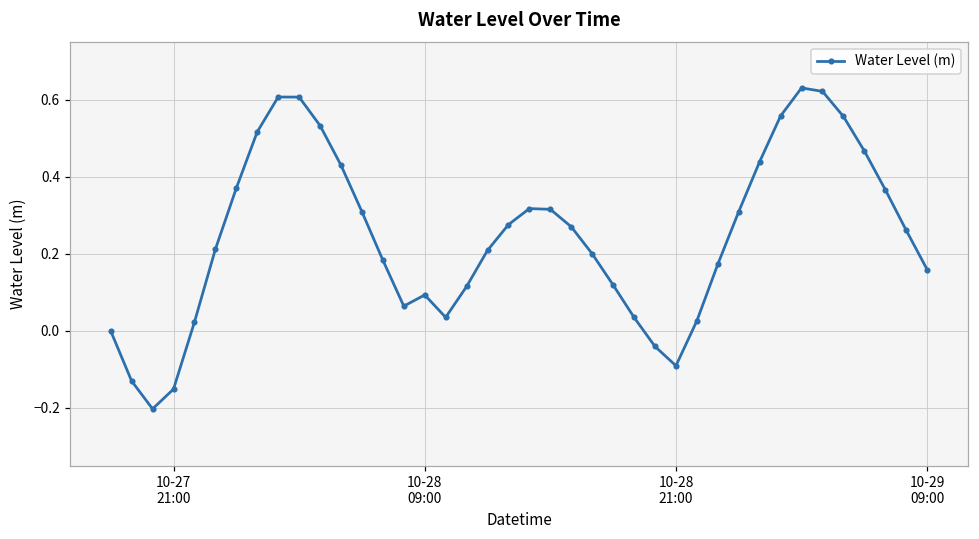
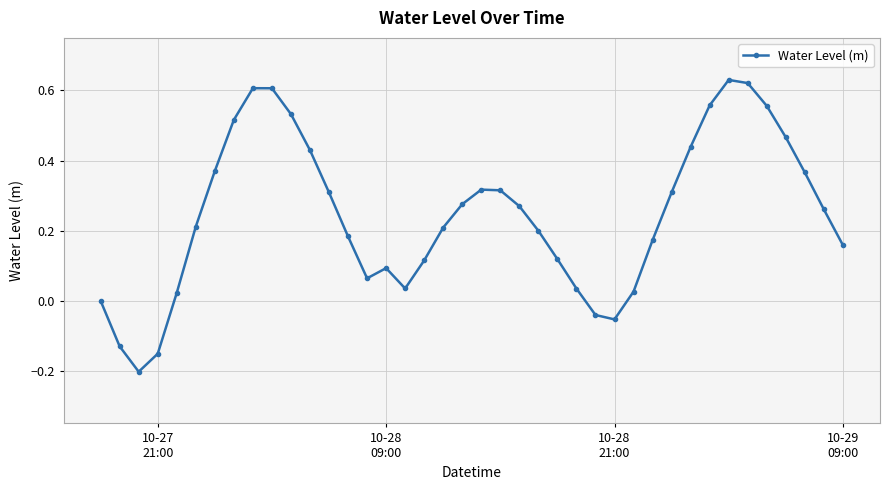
10-28 21:00: -0.09 -> -0.05
